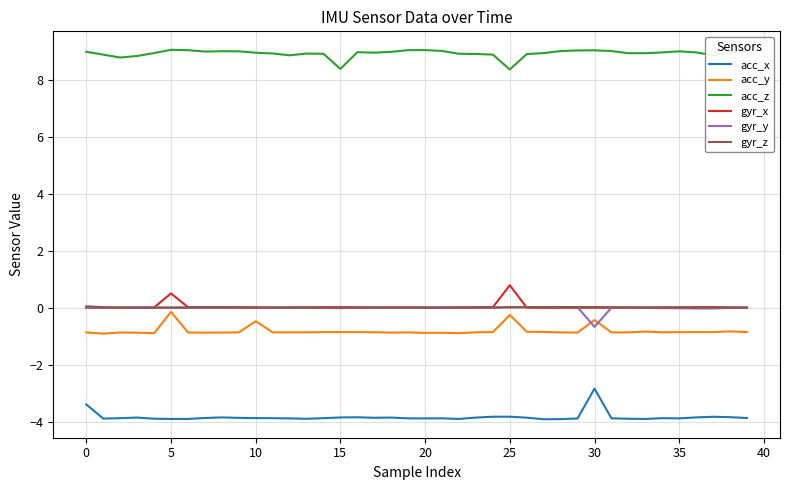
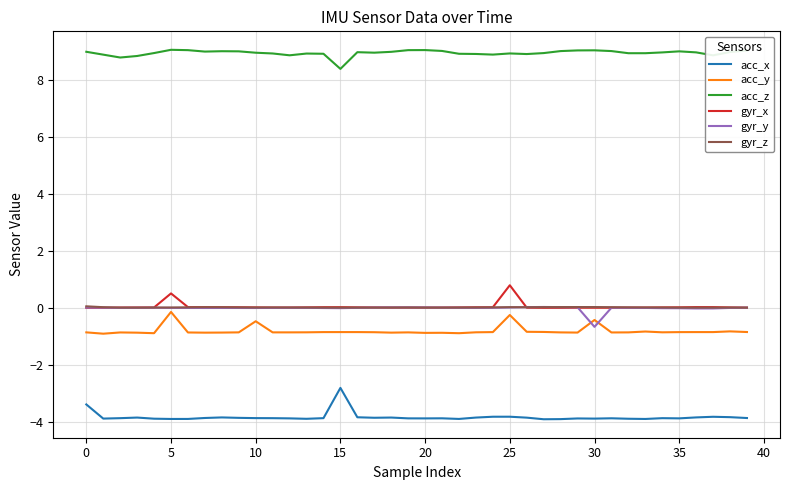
acc_x, 15: -3.9 -> -2.8
acc_z, 25: 8.4 -> 8.9
acc_x, 30: -2.8 -> -3.9
